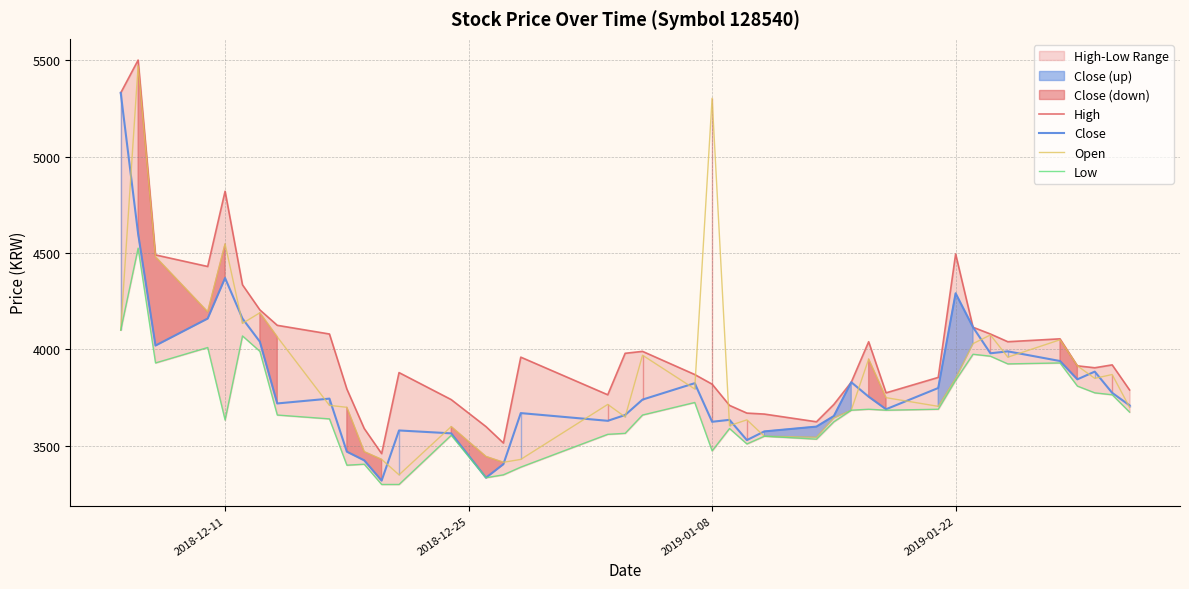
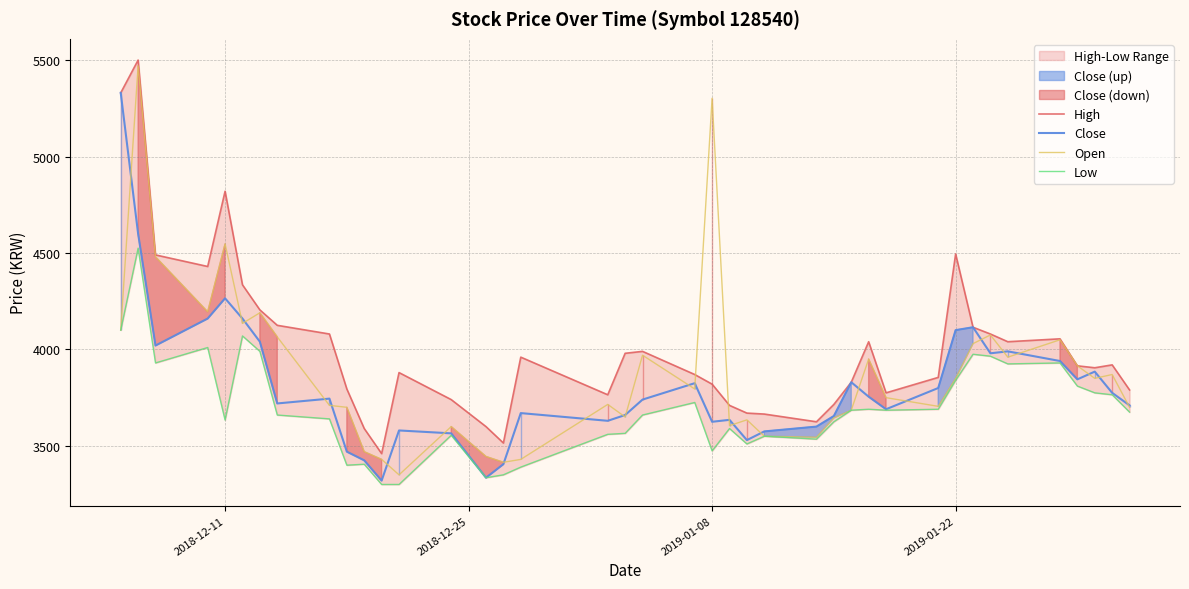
Close, 2018-12-11: 4370 -> 4270
Close, 2019-01-22: 4290 -> 4100
